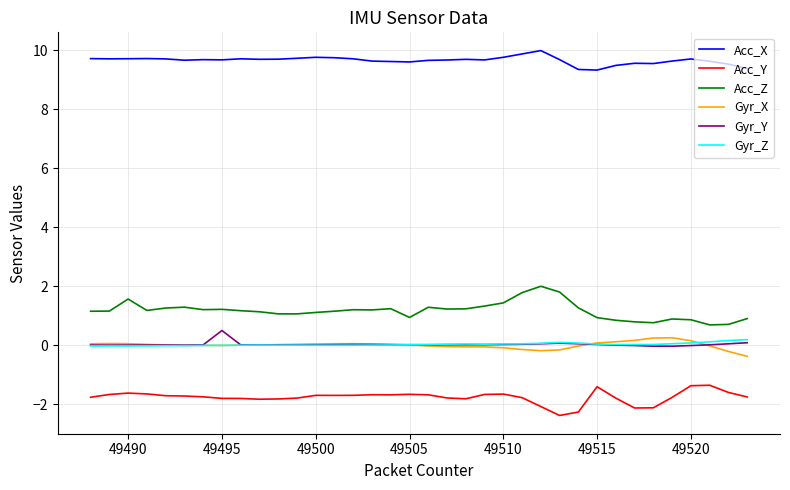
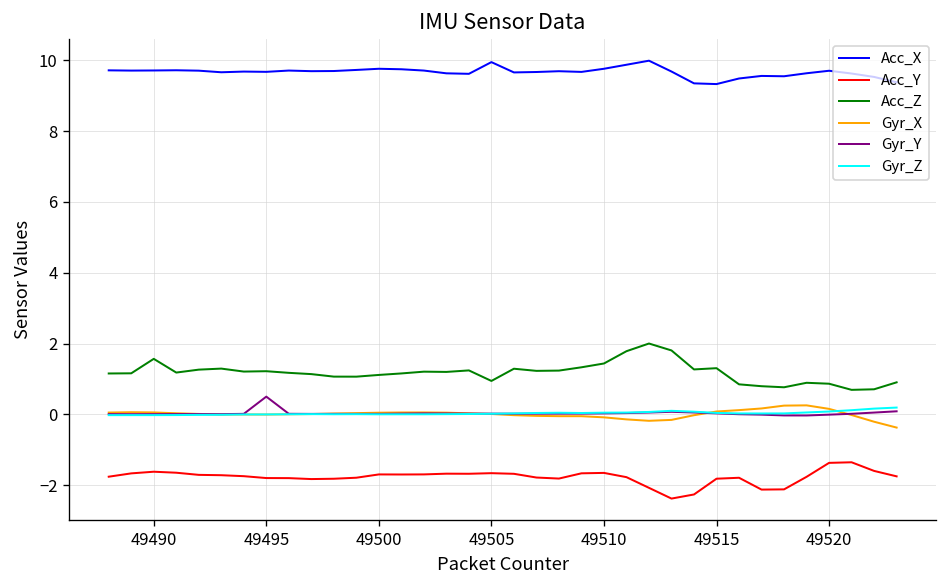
Acc_X, 49505: 9.6 -> 10.0
Acc_Y, 49515: -1.4 -> -1.8
Acc_Z, 49515: 0.9 -> 1.3
